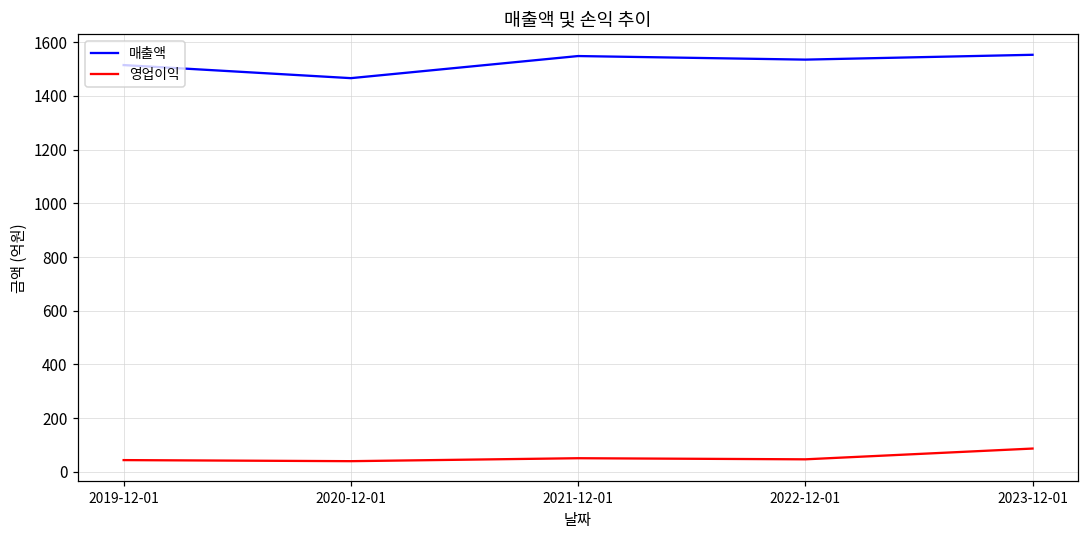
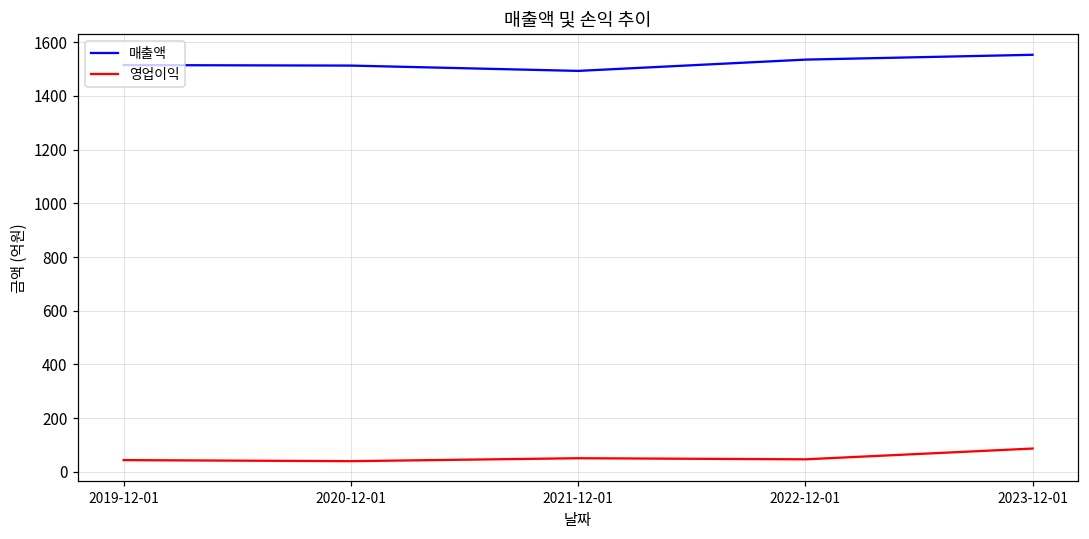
매출액, 2020-12-01: 1470 -> 1510
매출액, 2021-12-01: 1550 -> 1490
